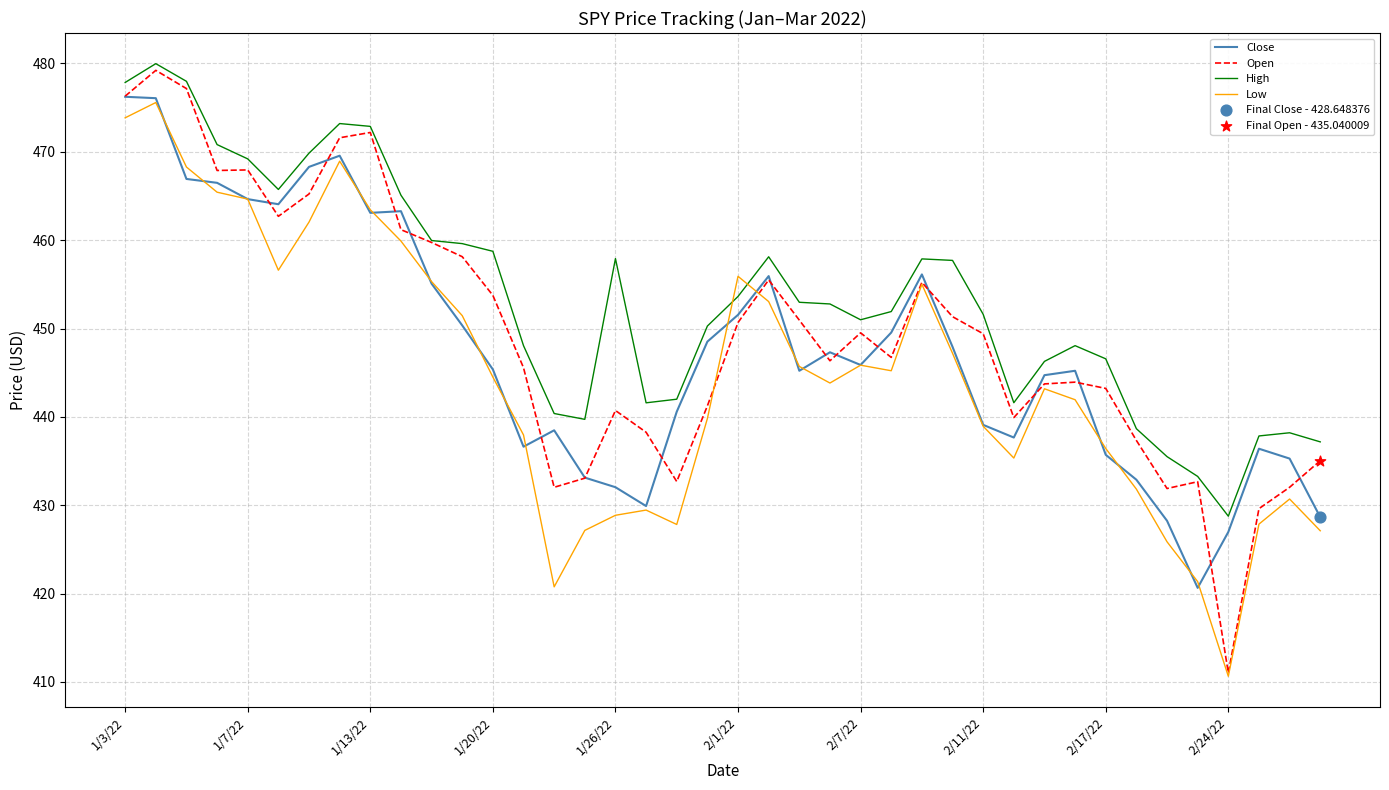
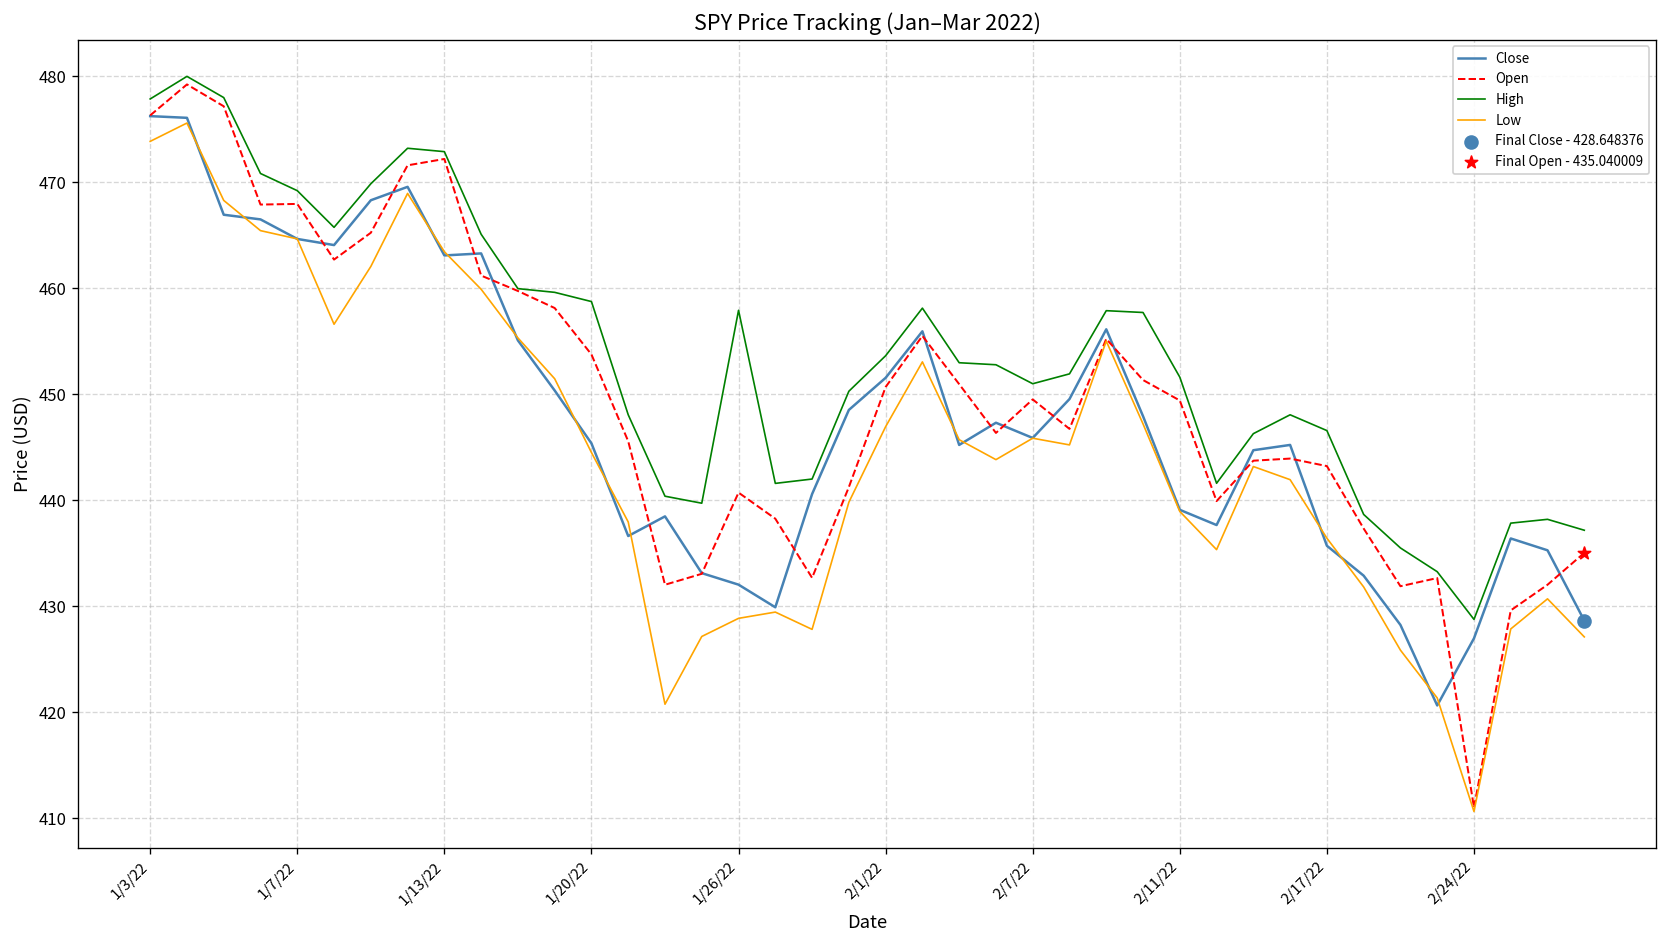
Low, 2/1/22: 456 -> 447
